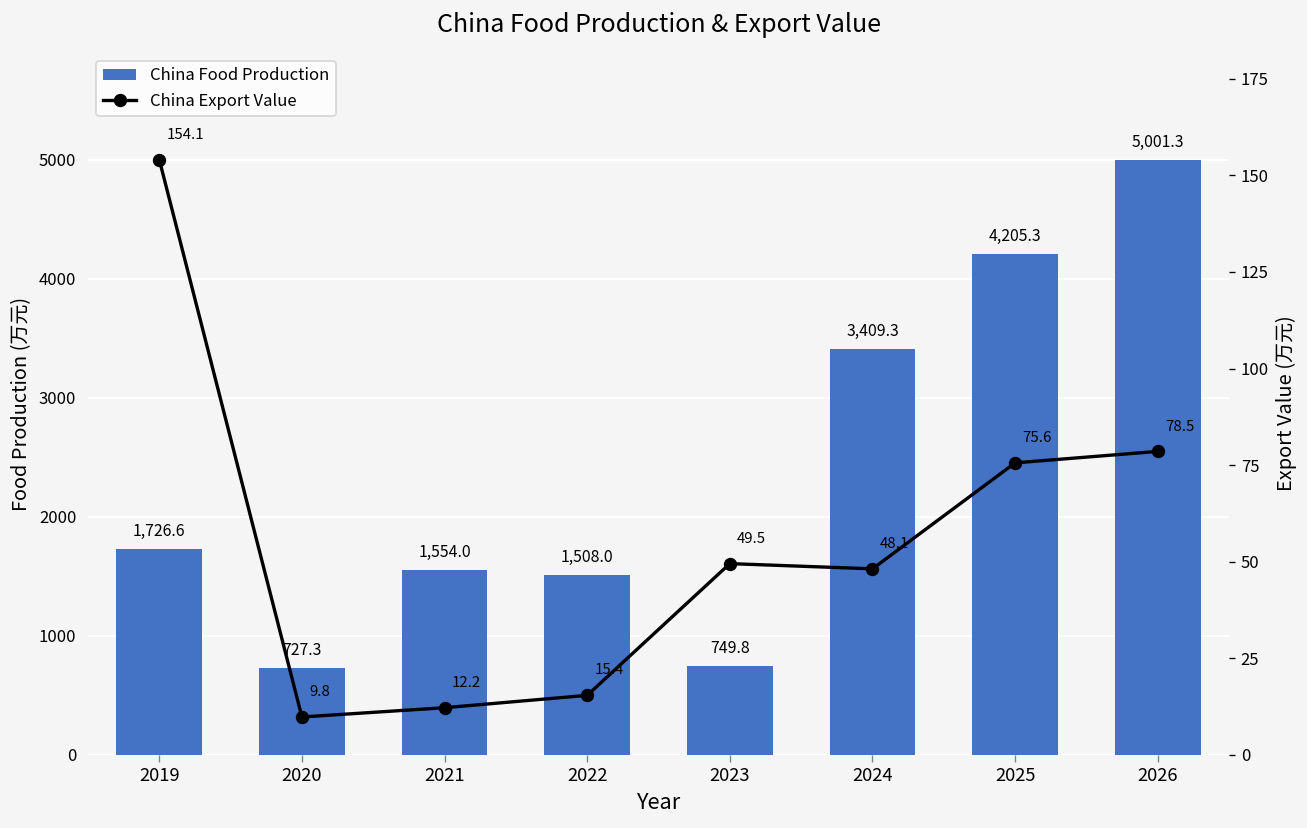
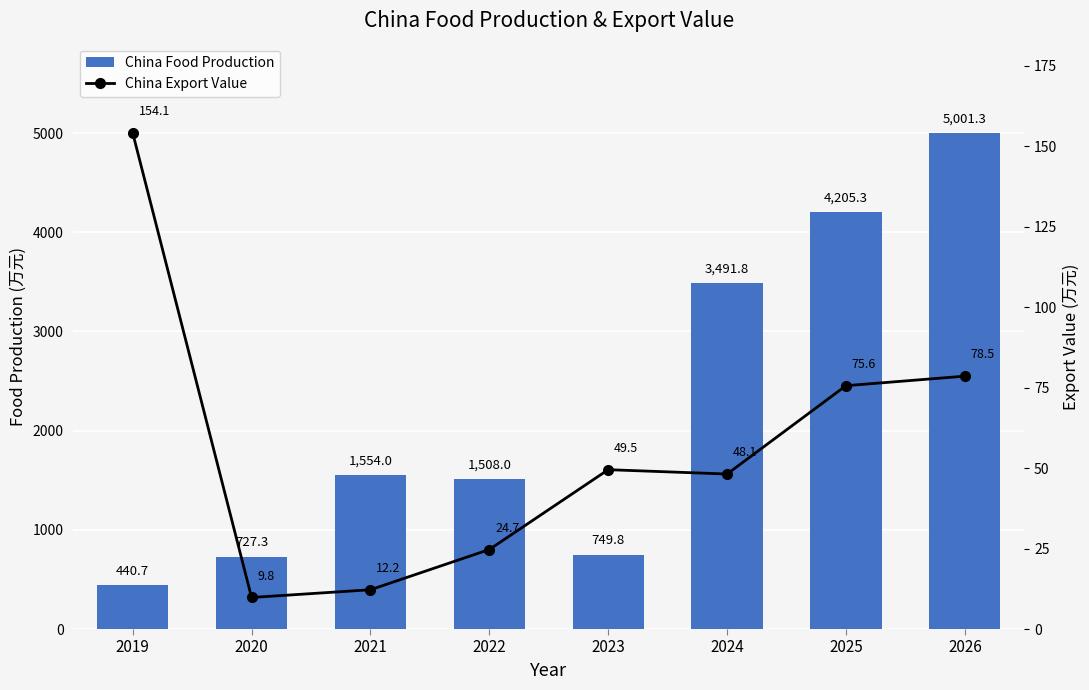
China Food Production, 2019: 1,726.6 -> 440.7
China Food Production, 2024: 3,409.3 -> 3,491.8
China Export Value, 2022: 15.4 -> 24.7
